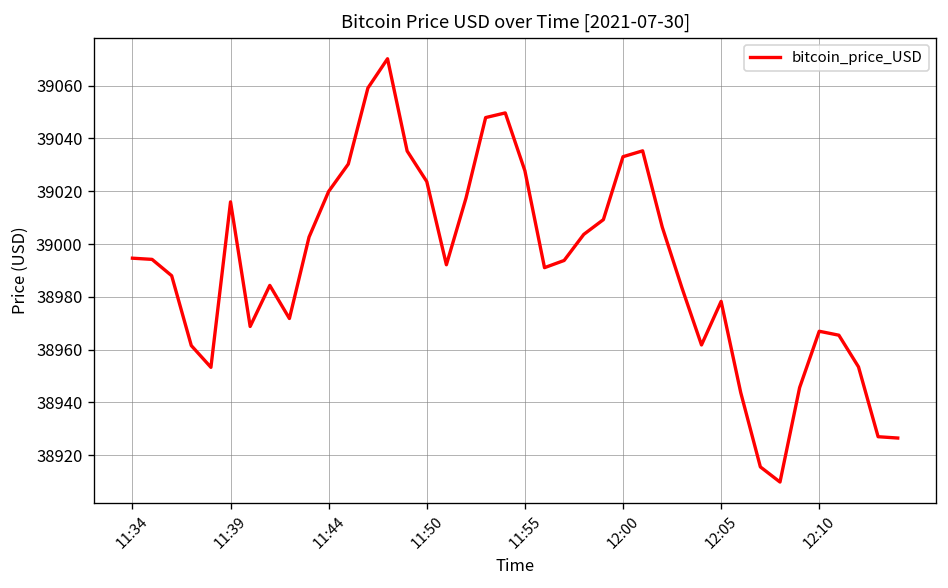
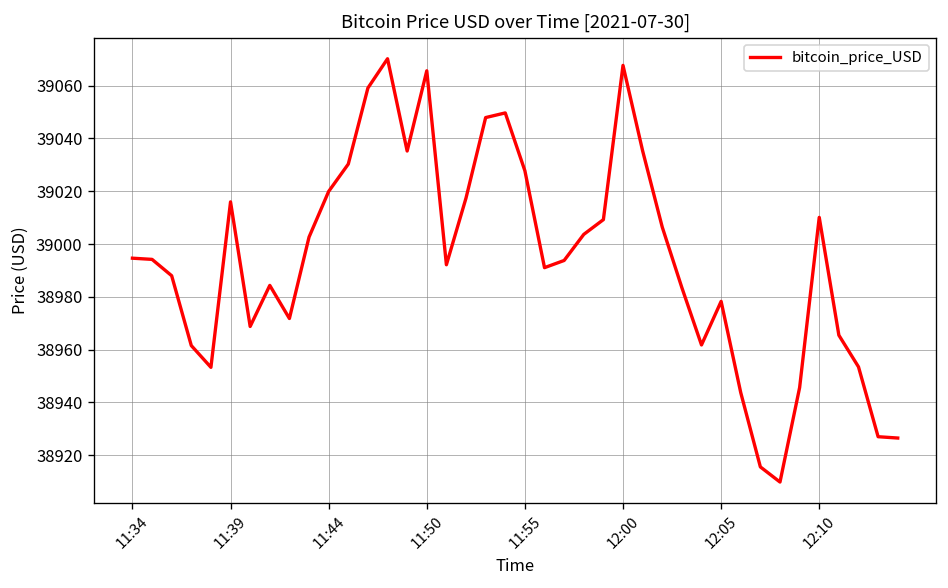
11:50: 39024 -> 39066
12:00: 39033 -> 39068
12:10: 38967 -> 39010
